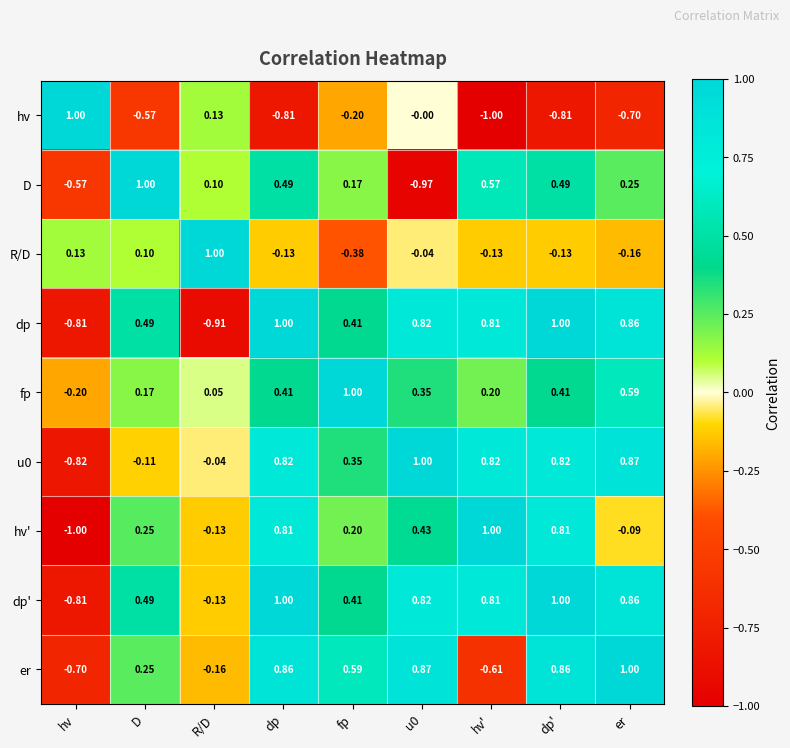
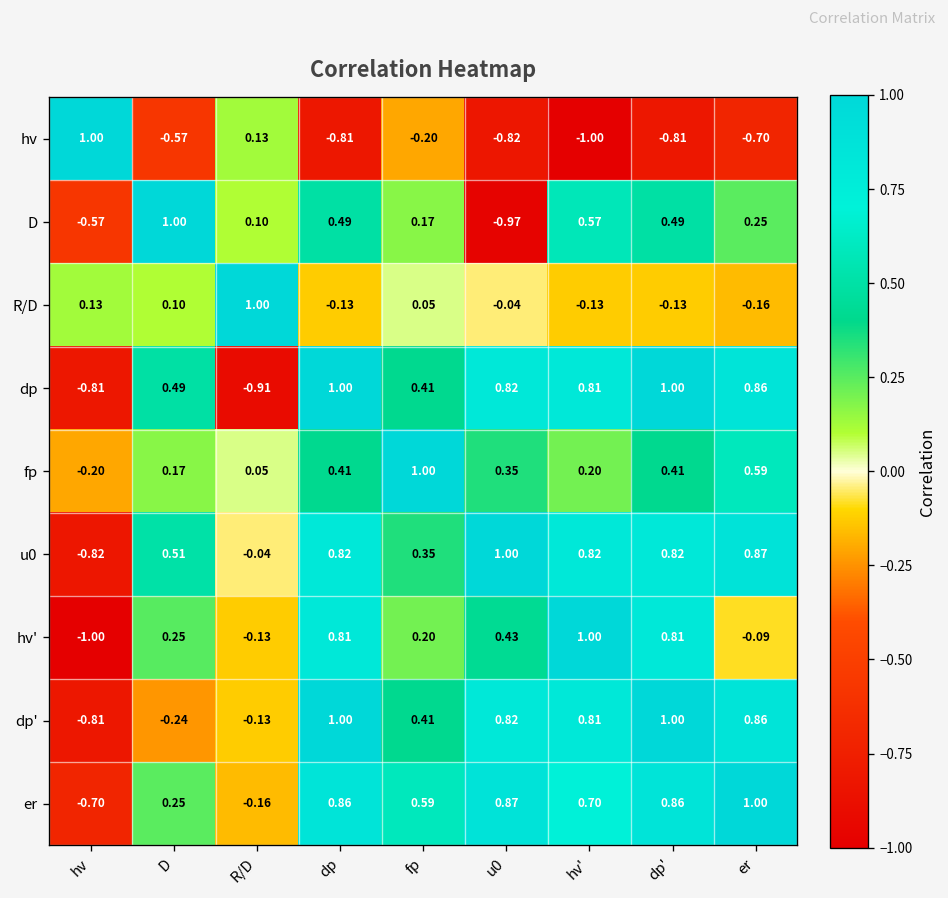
hv, u0: -0.00 -> -0.82
R/D, fp: -0.38 -> 0.05
u0, D: -0.11 -> 0.51
dp', D: 0.49 -> -0.24
er, hv': -0.61 -> 0.70
